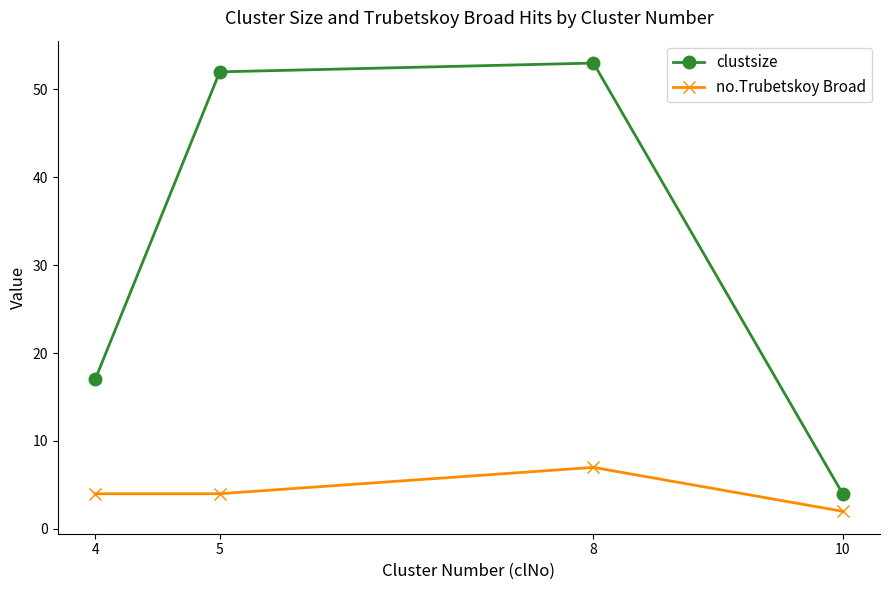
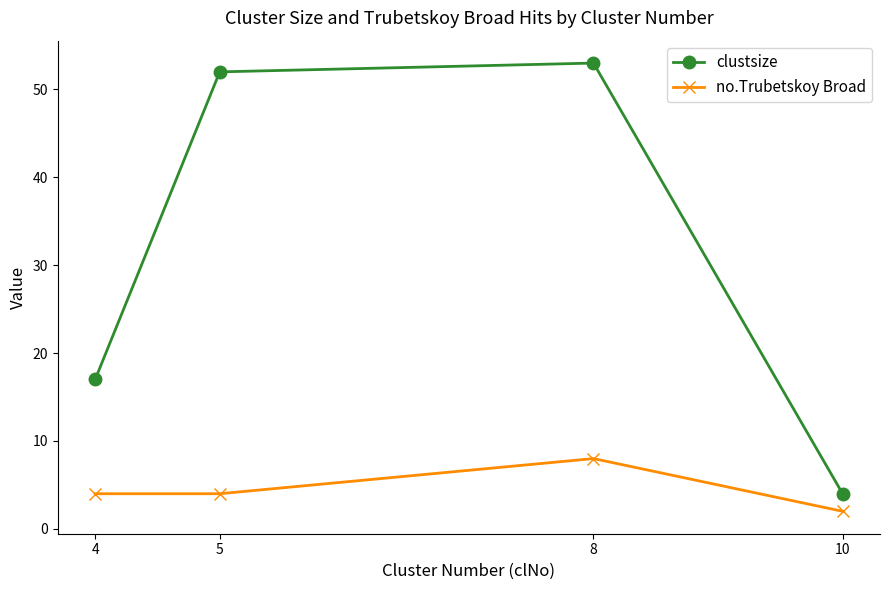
no.Trubetskoy Broad, 8: 7 -> 8
